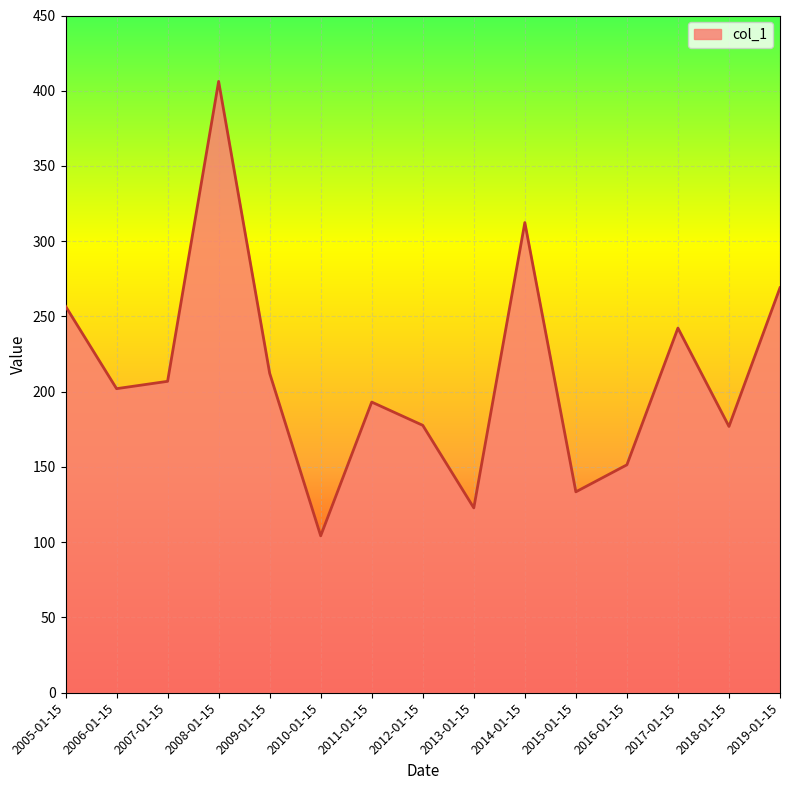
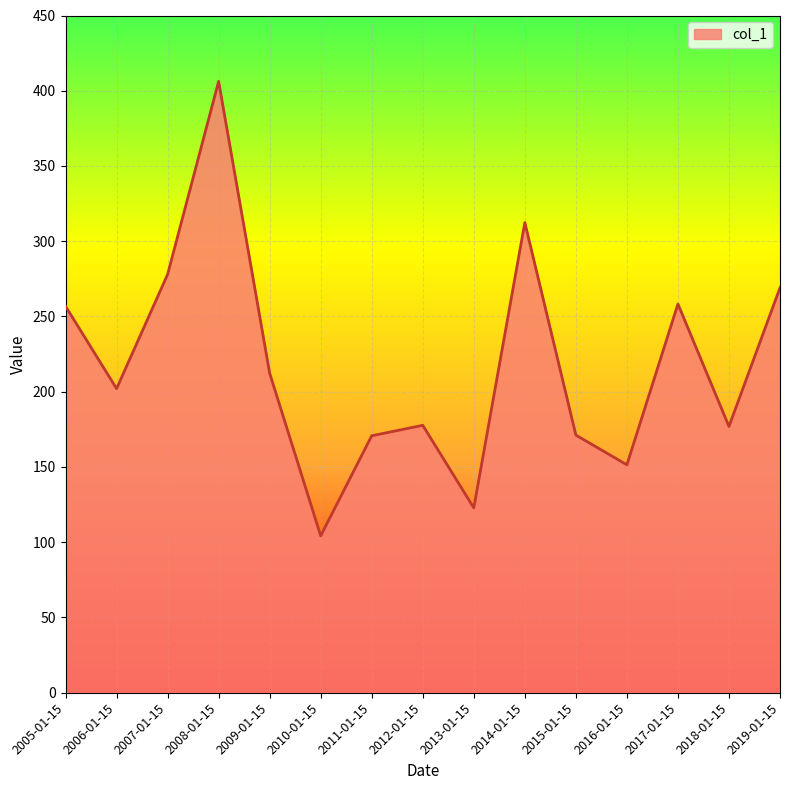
2007-01-15: 207 -> 278
2011-01-15: 193 -> 171
2015-01-15: 133 -> 171
2017-01-15: 242 -> 258
